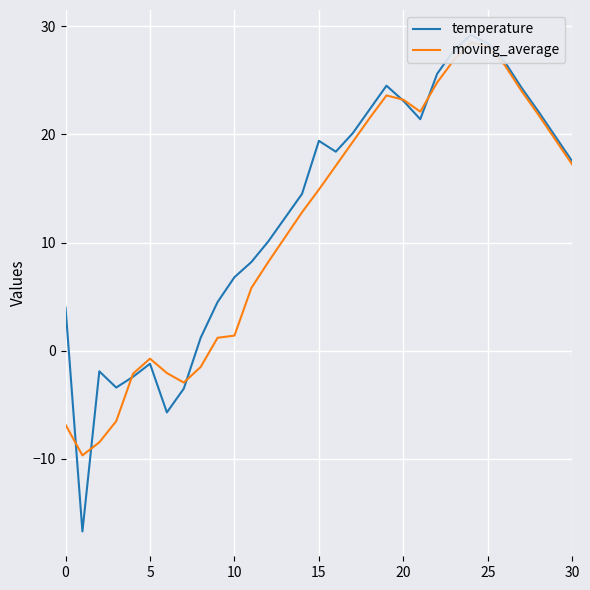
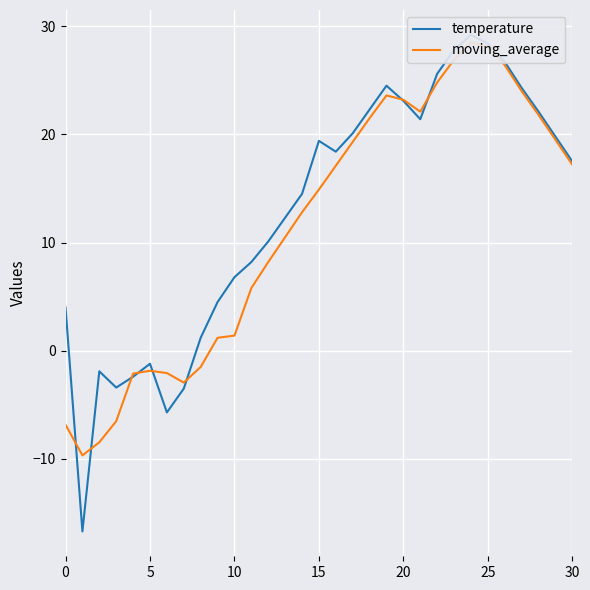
moving_average, 5: -0.7 -> -1.9
